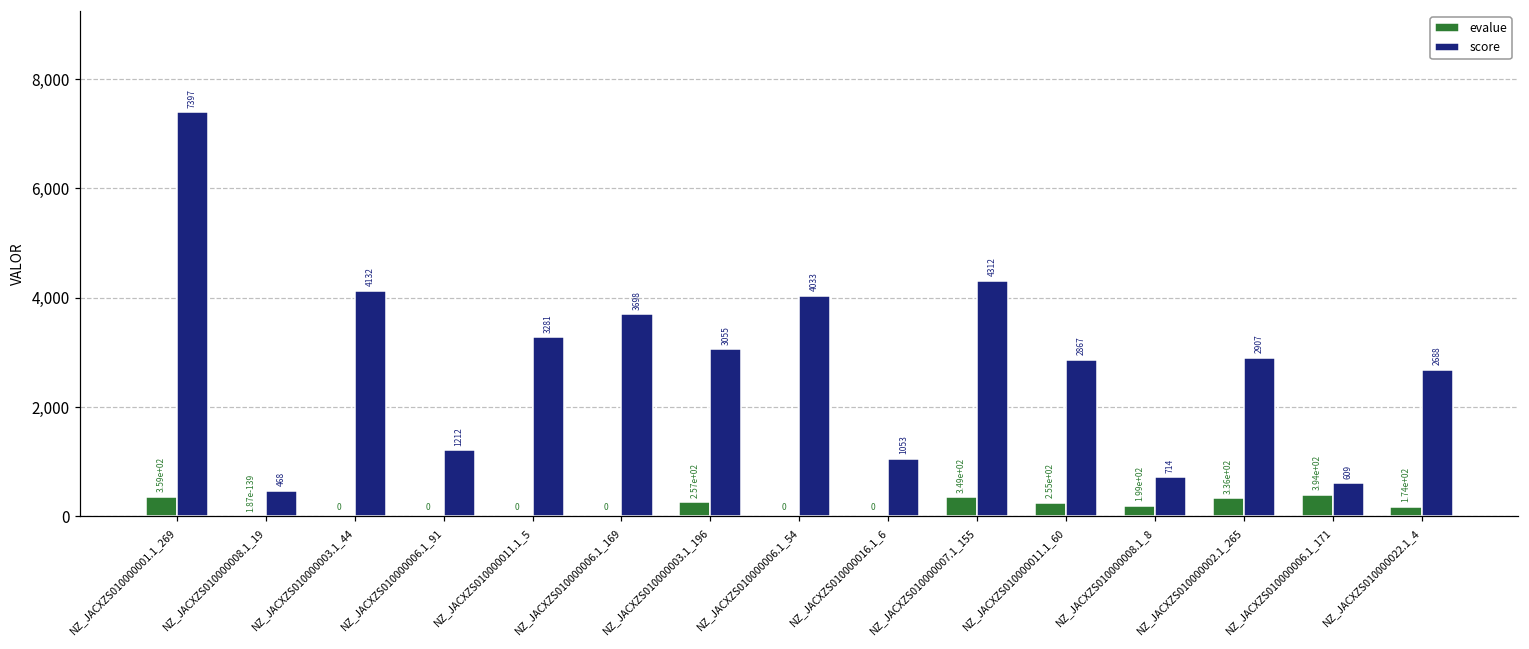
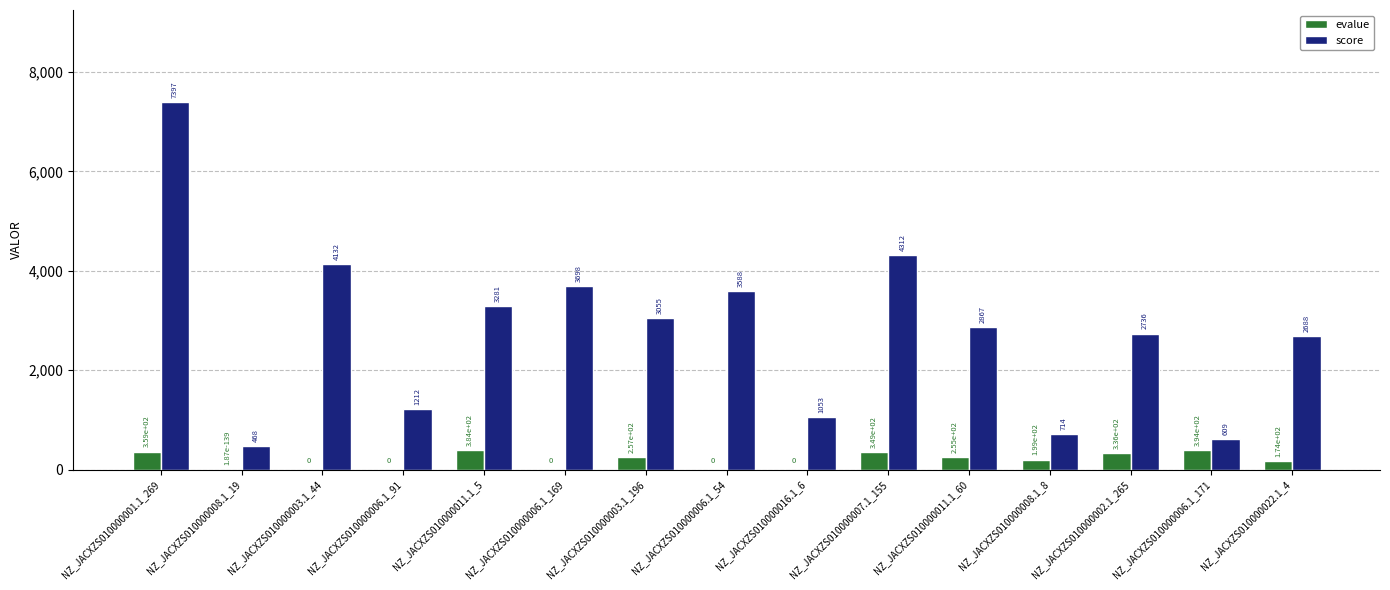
evalue, NZ_JACXZS010000011.1_5: 0 -> 3.84e+02
score, NZ_JACXZS010000006.1_54: 4033 -> 3588
score, NZ_JACXZS010000002.1_265: 2907 -> 2736
